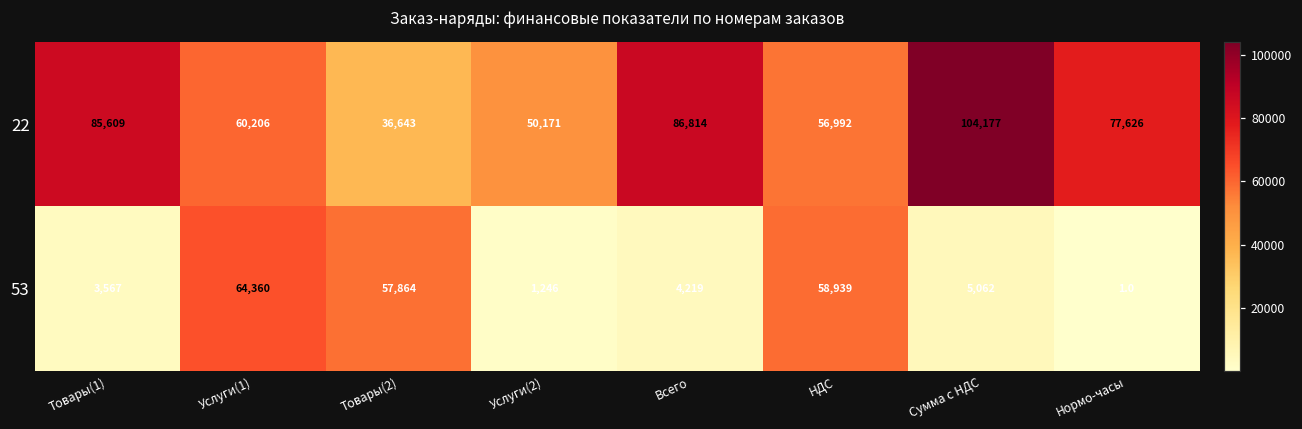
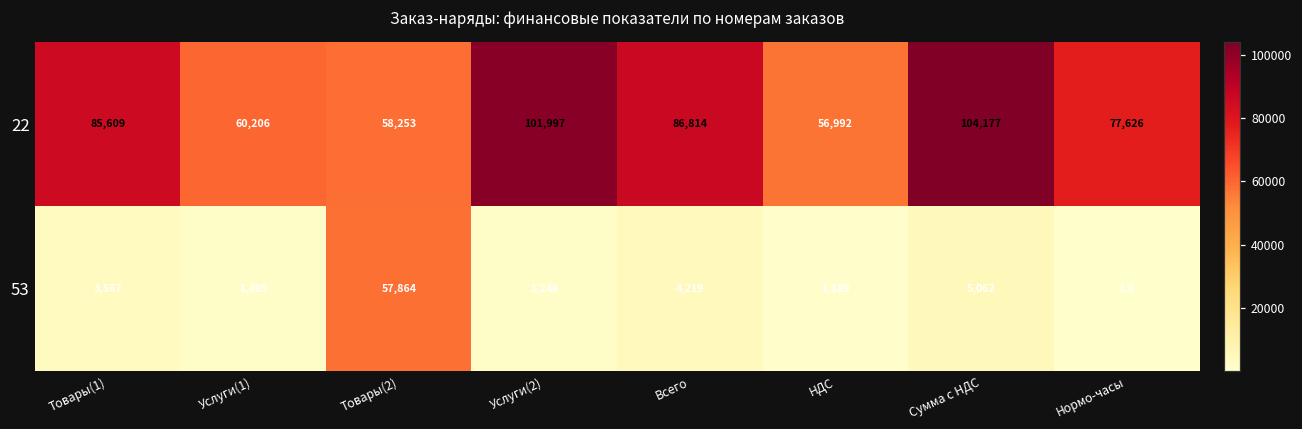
22, Товары(2): 36,643 -> 58,253
22, Услуги(2): 50,171 -> 101,997
53, Услуги(1): 64,360 -> 1,495
53, НДС: 58,939 -> 1,189
